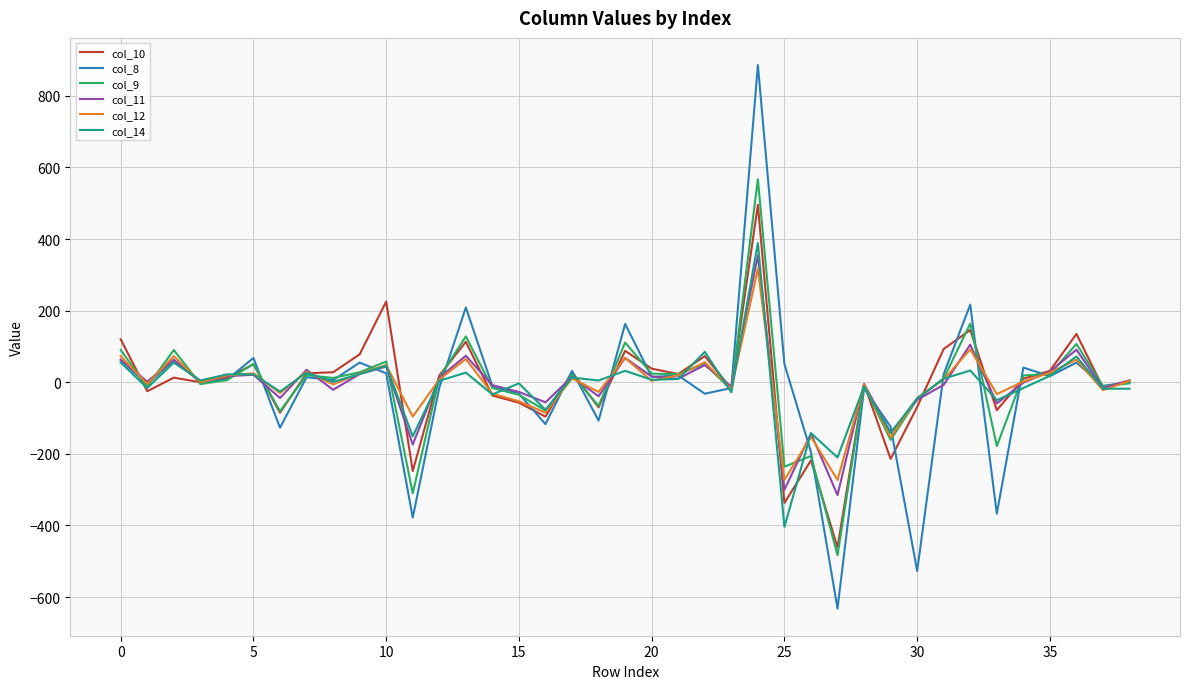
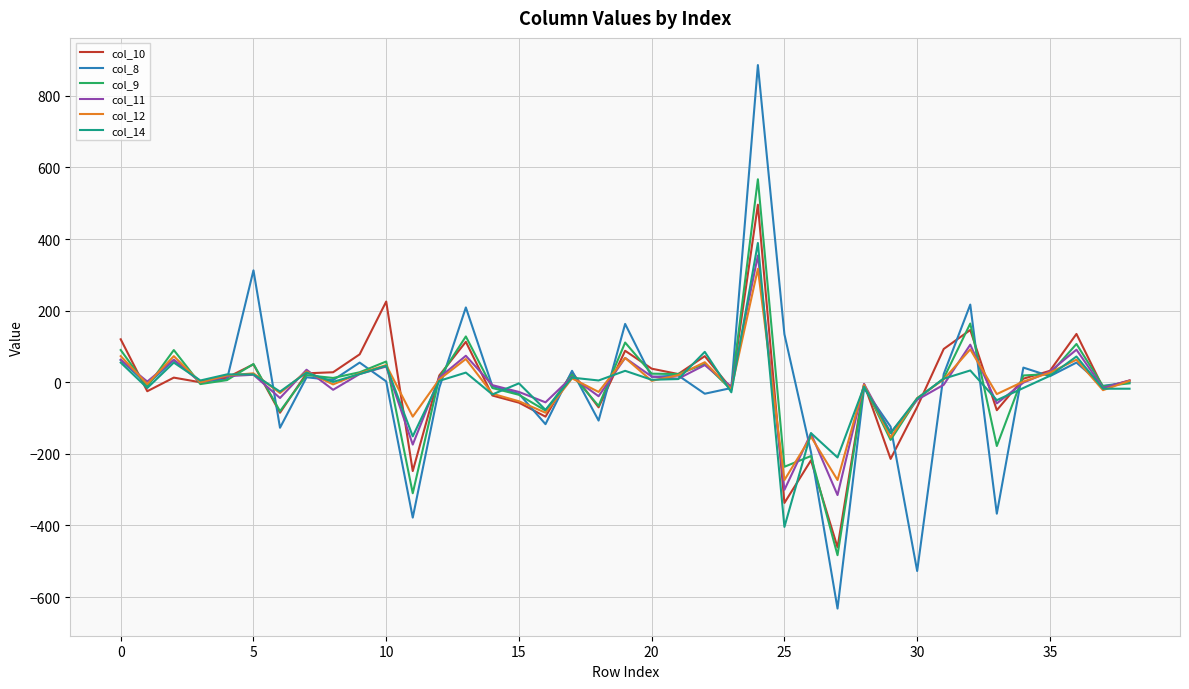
col_8, 5: 70 -> 310
col_8, 10: 30 -> 0
col_8, 25: 50 -> 130
